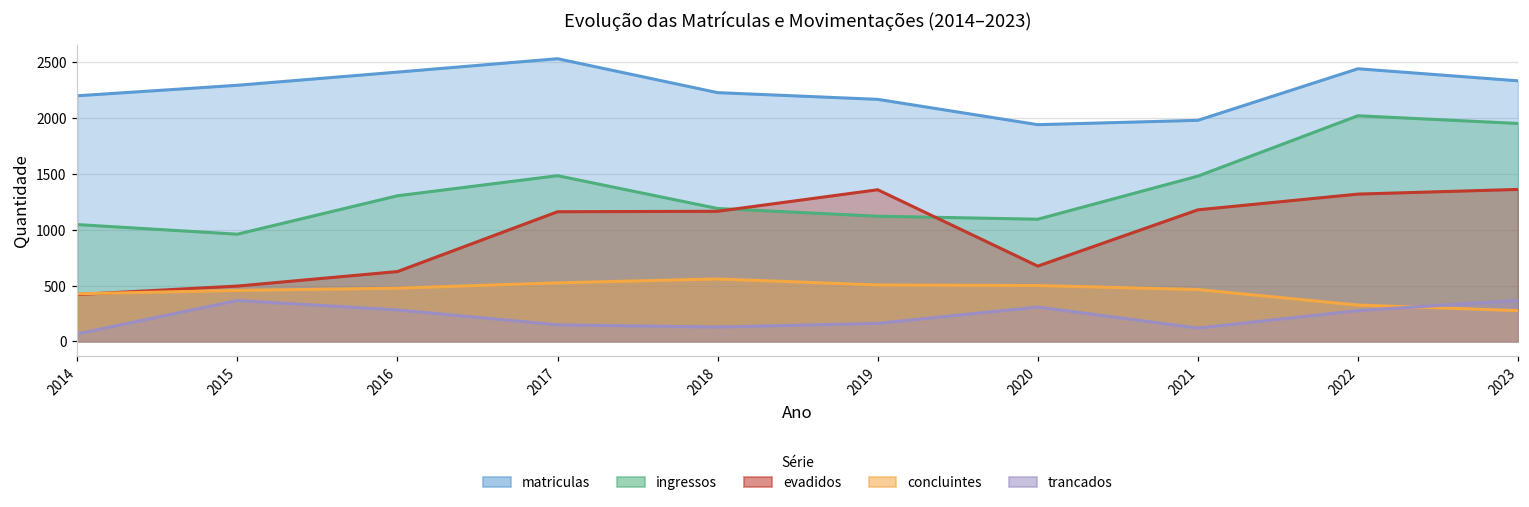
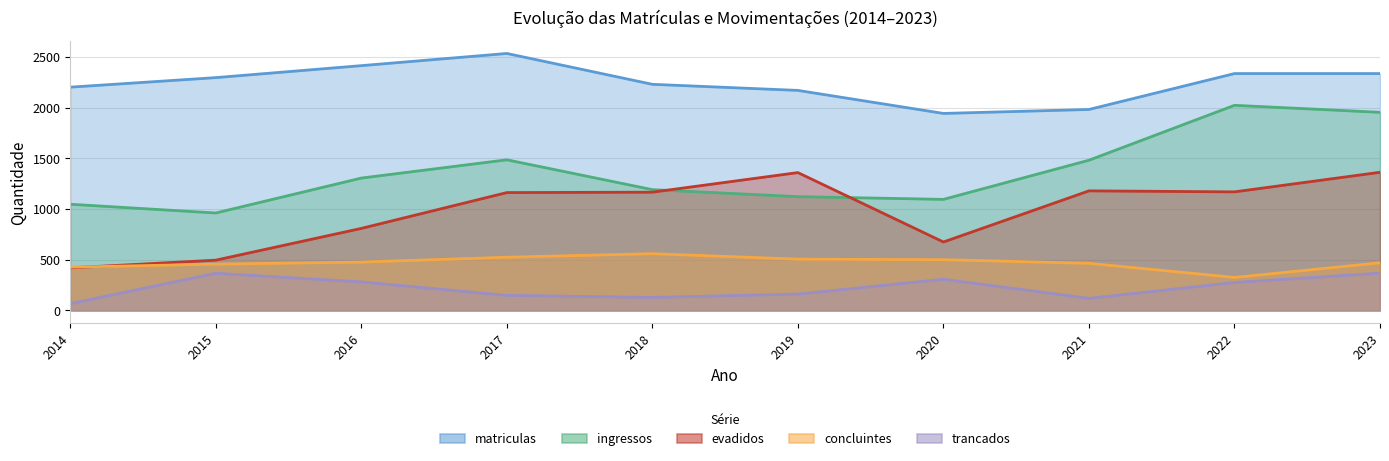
evadidos, 2016: 630 -> 810
matriculas, 2022: 2440 -> 2340
evadidos, 2022: 1320 -> 1170
concluintes, 2023: 280 -> 470
